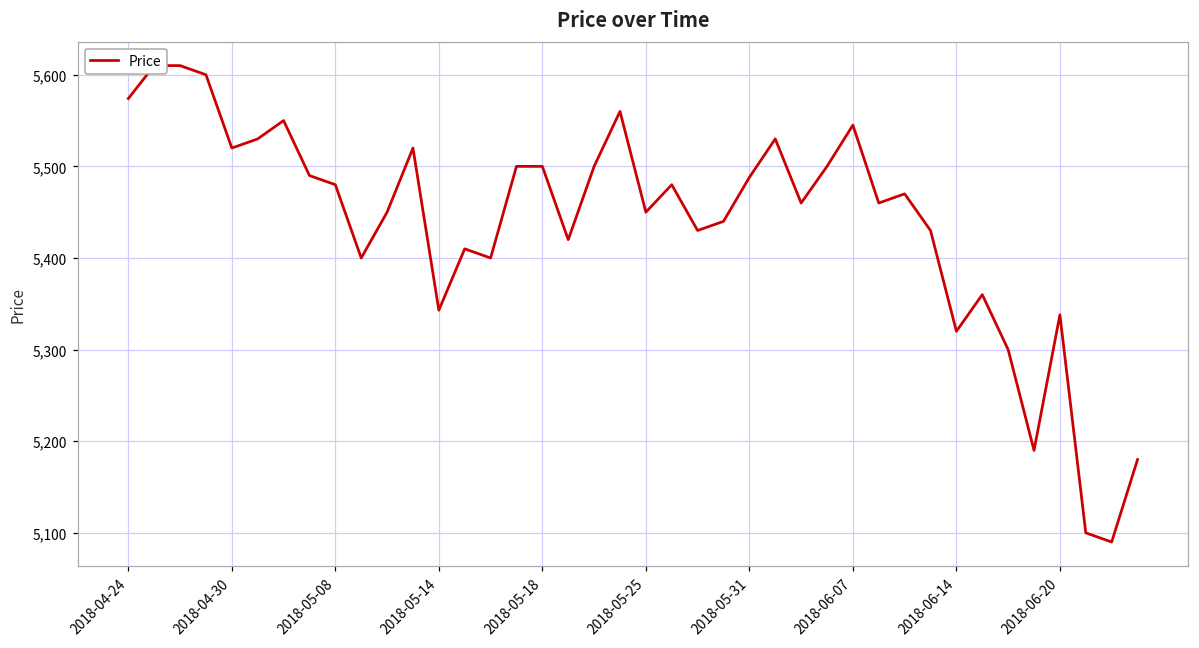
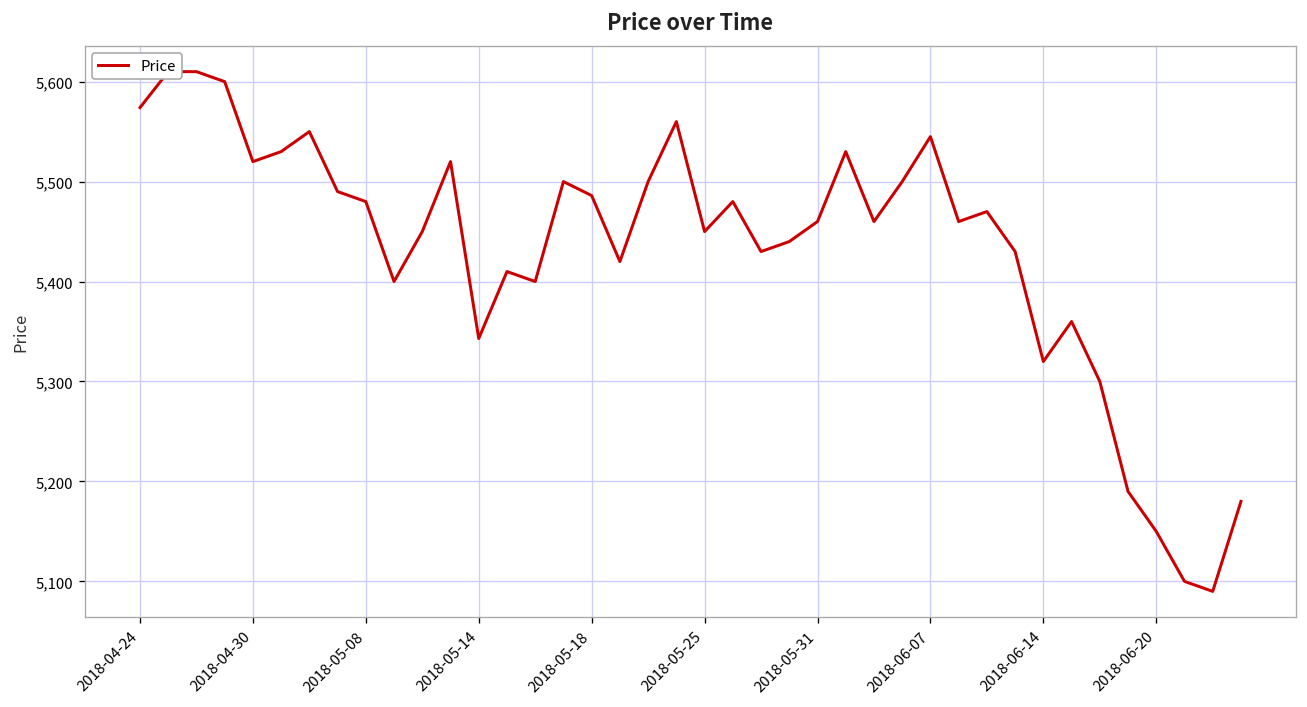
2018-05-18: 5,500 -> 5,490
2018-05-31: 5,490 -> 5,460
2018-06-20: 5,340 -> 5,150
